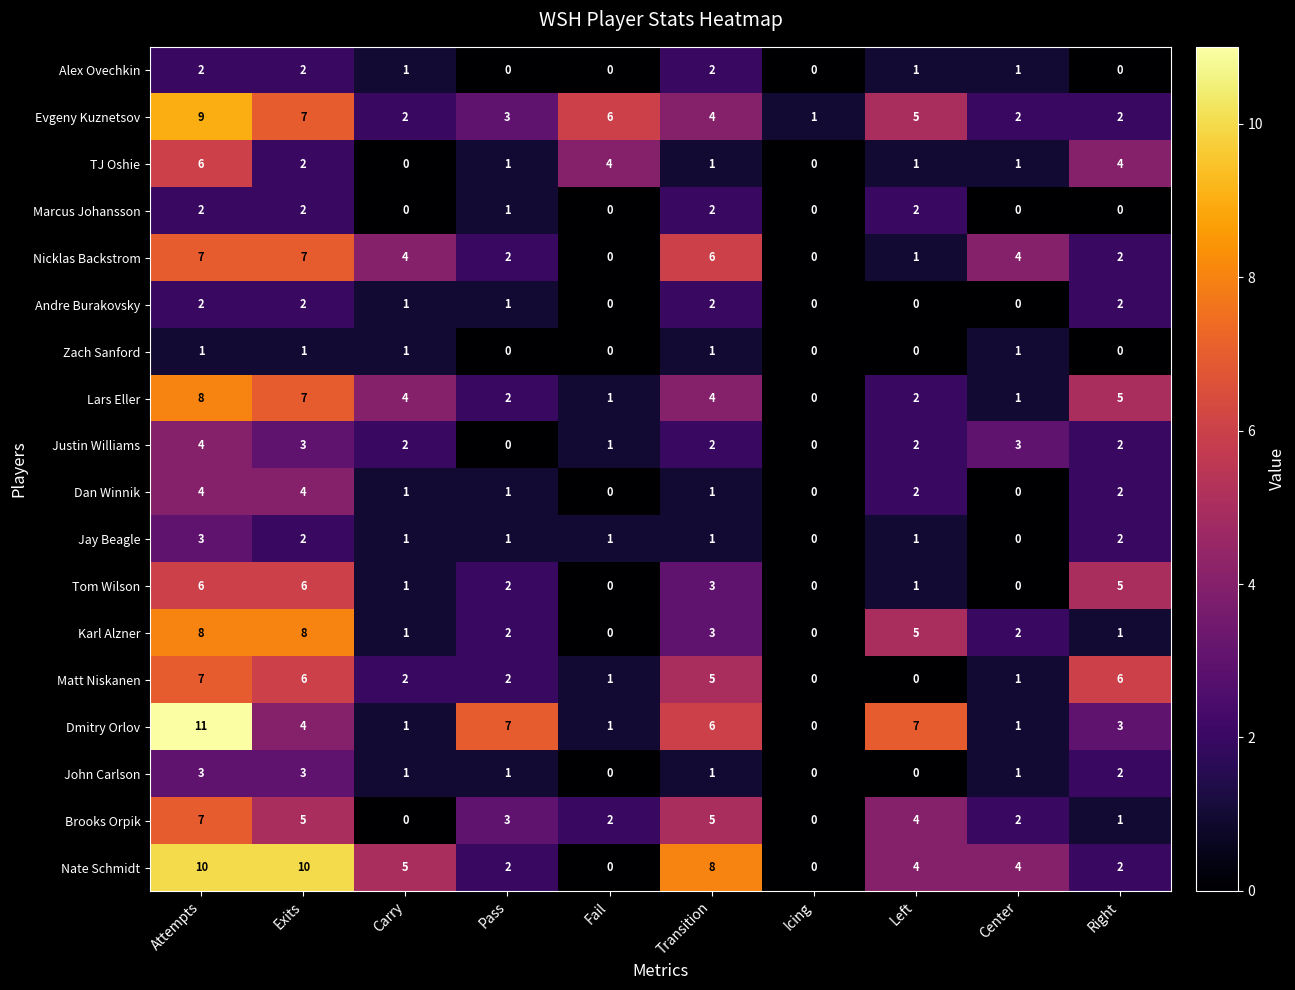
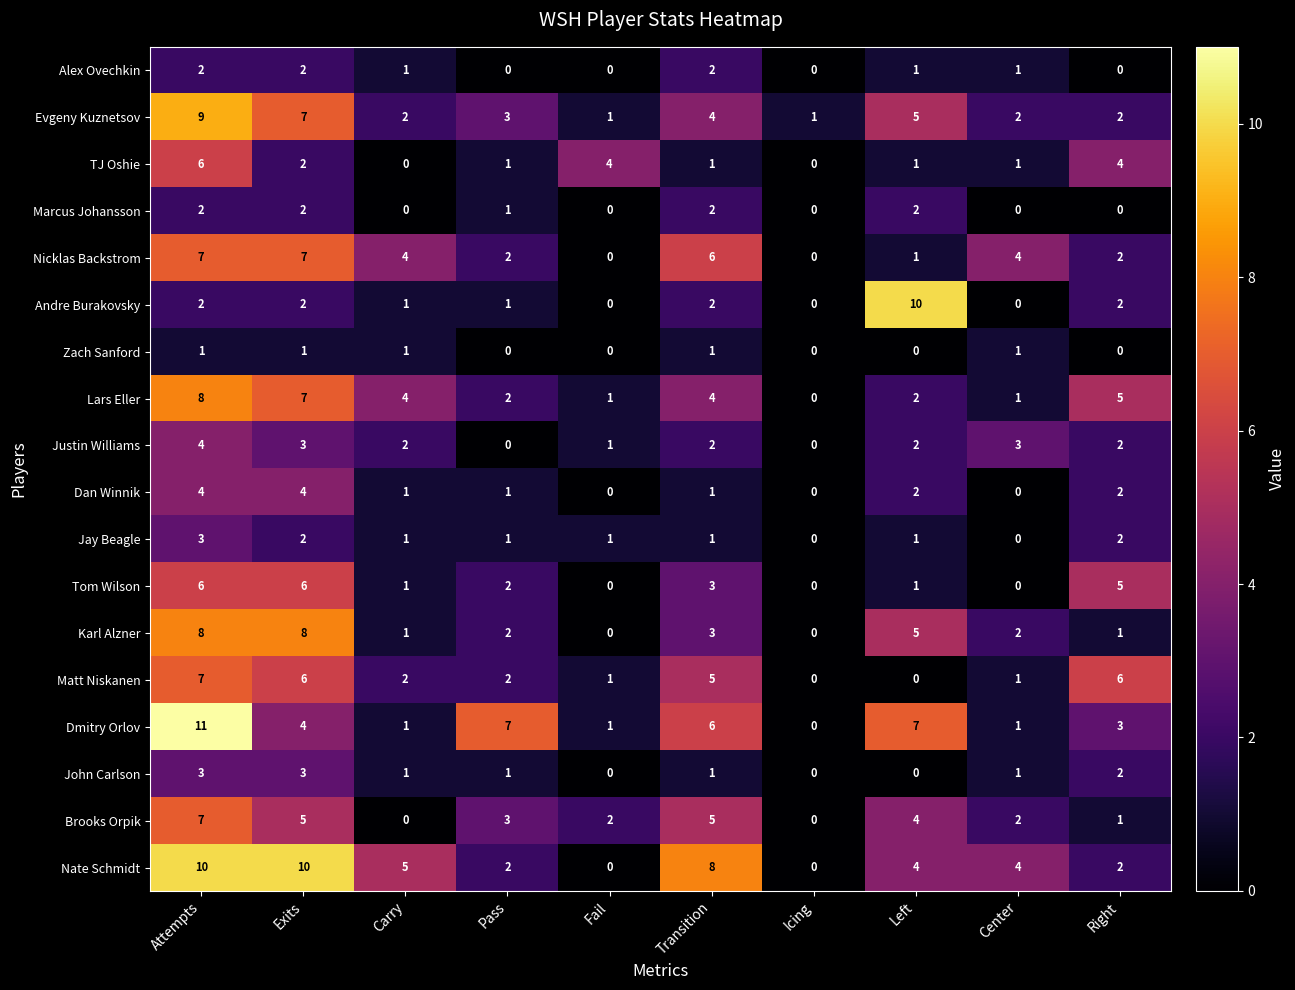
Evgeny Kuznetsov, Fail: 6 -> 1
Andre Burakovsky, Left: 0 -> 10
